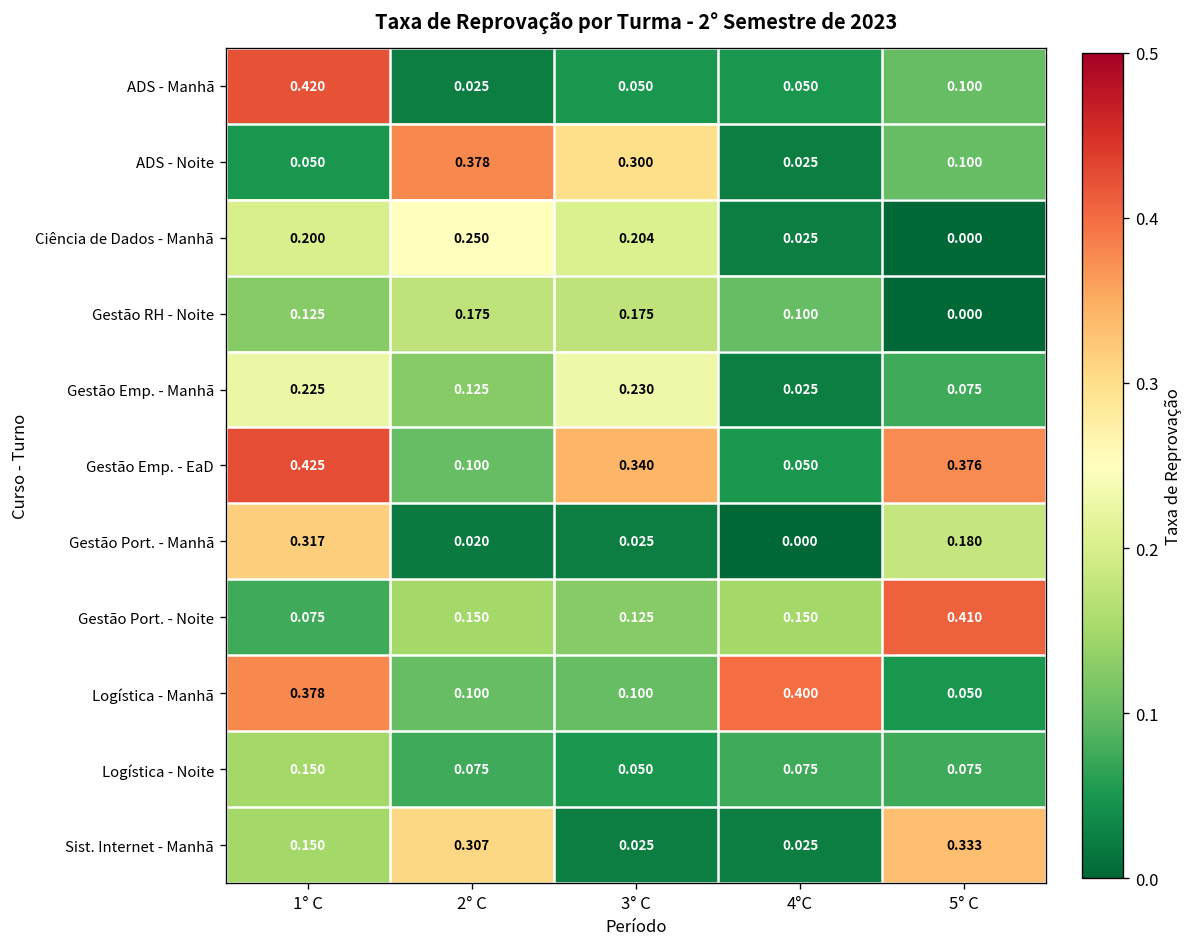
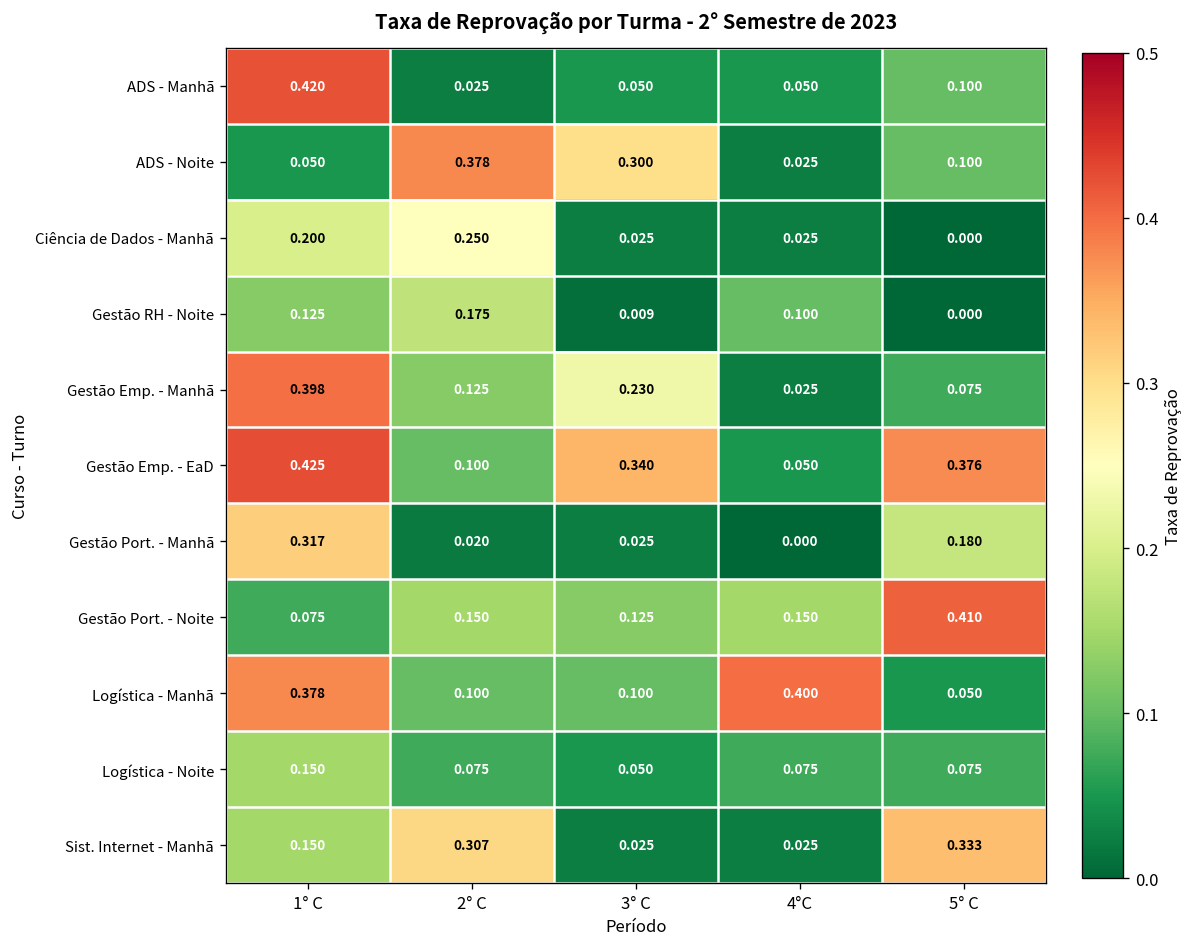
Ciência de Dados - Manhã, 3° C: 0.204 -> 0.025
Gestão RH - Noite, 3° C: 0.175 -> 0.009
Gestão Emp. - Manhã, 1° C: 0.225 -> 0.398
